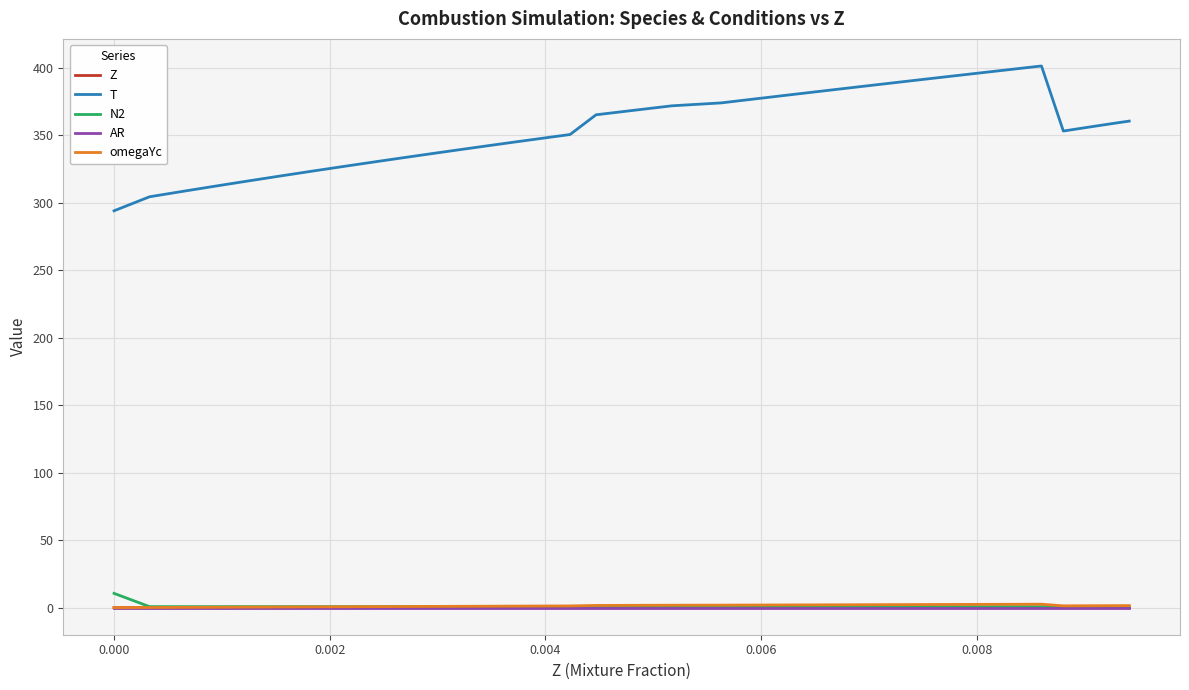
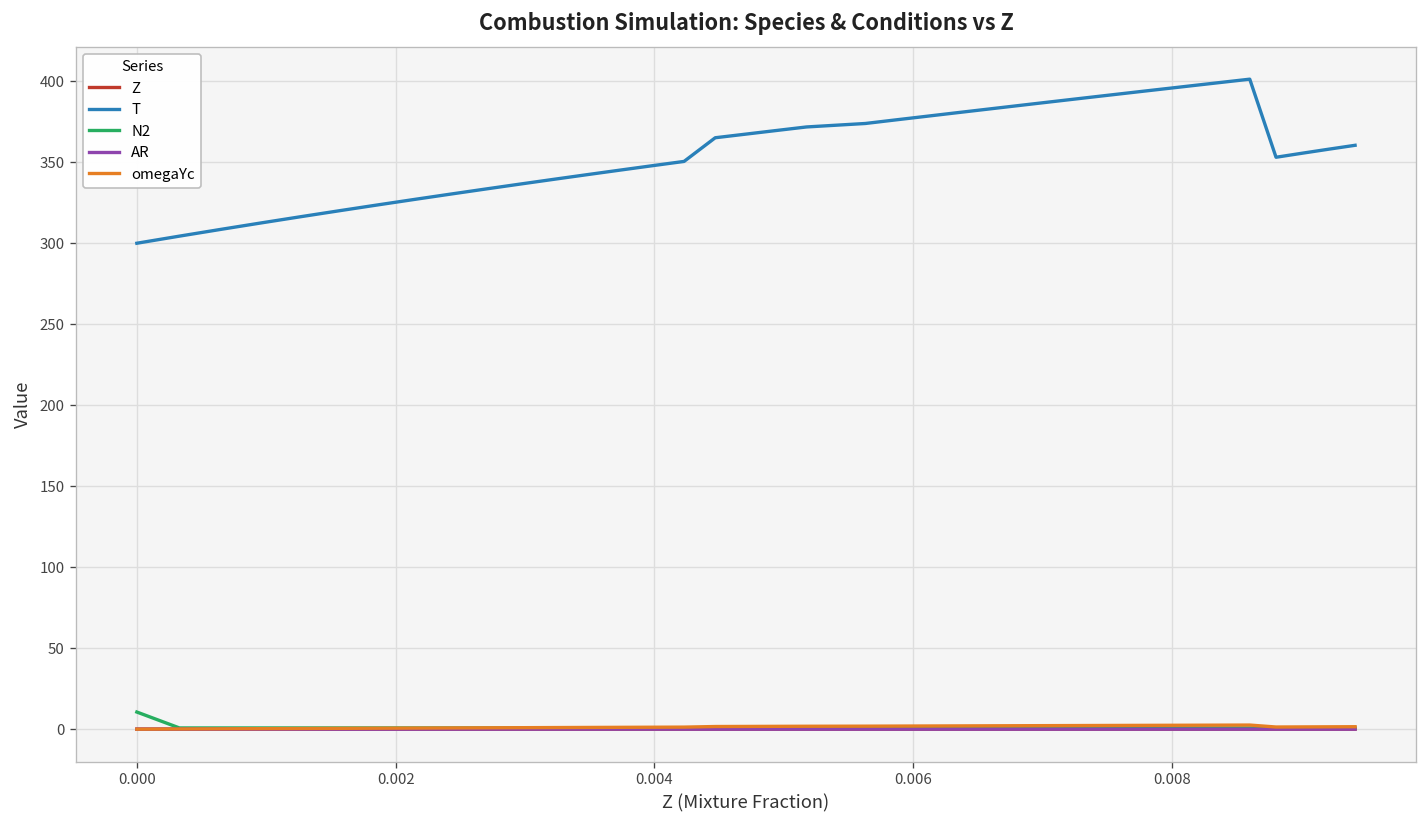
T, 0.000: 294 -> 300
